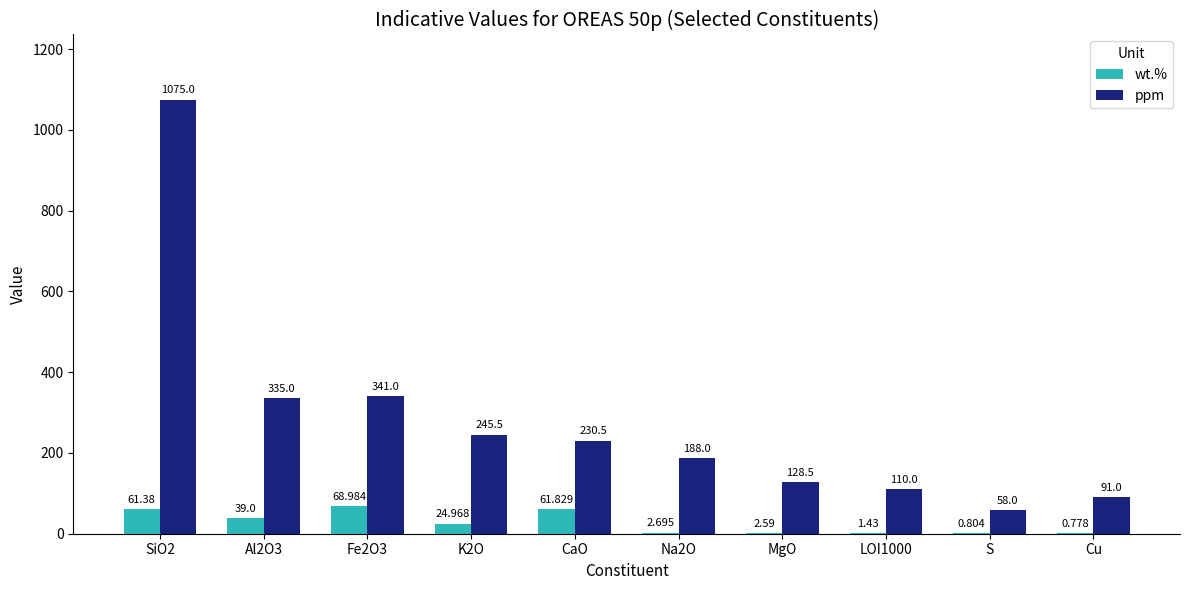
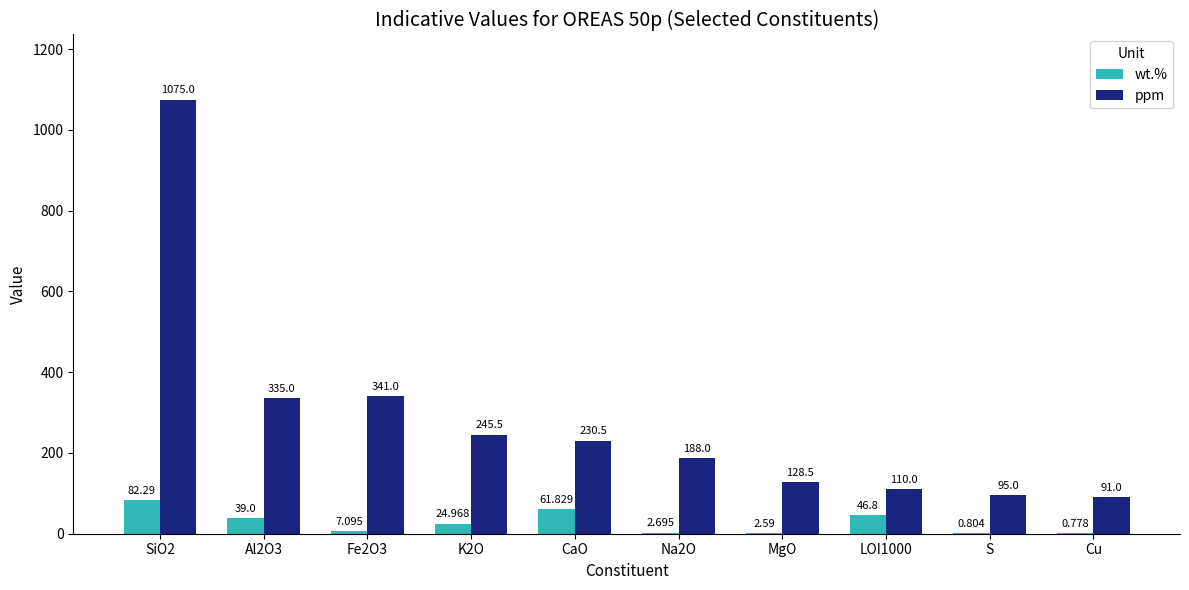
wt.%, SiO2: 61.38 -> 82.29
wt.%, Fe2O3: 68.984 -> 7.095
wt.%, LOI1000: 1.43 -> 46.8
ppm, S: 58.0 -> 95.0
